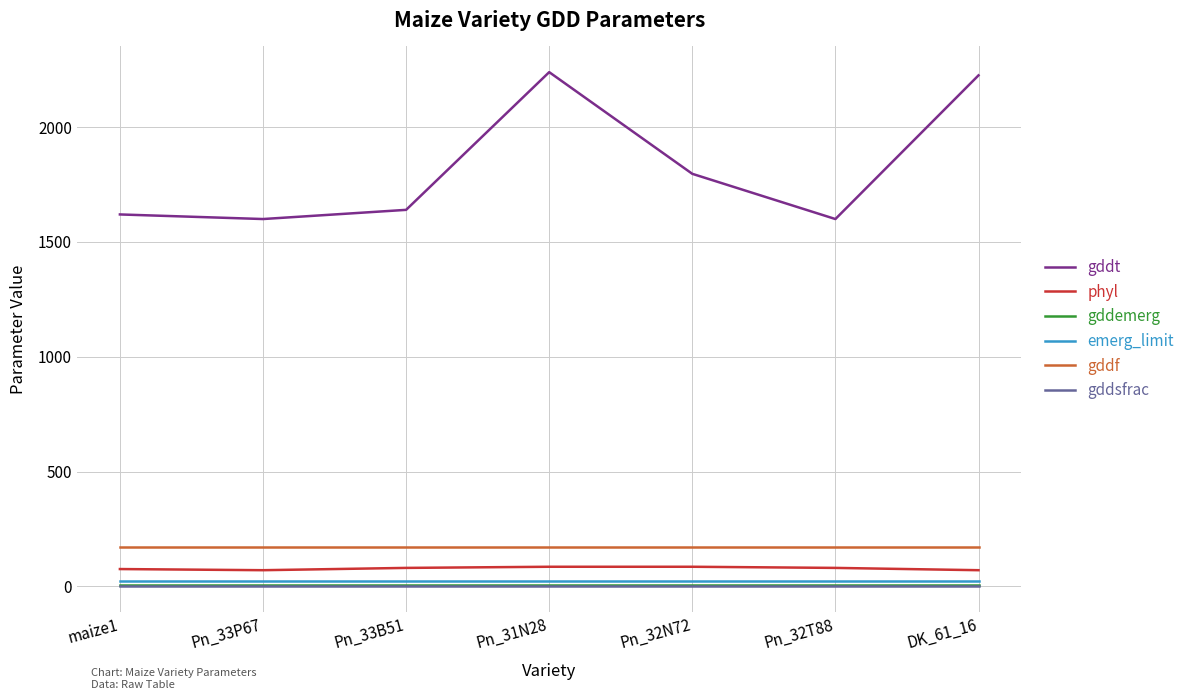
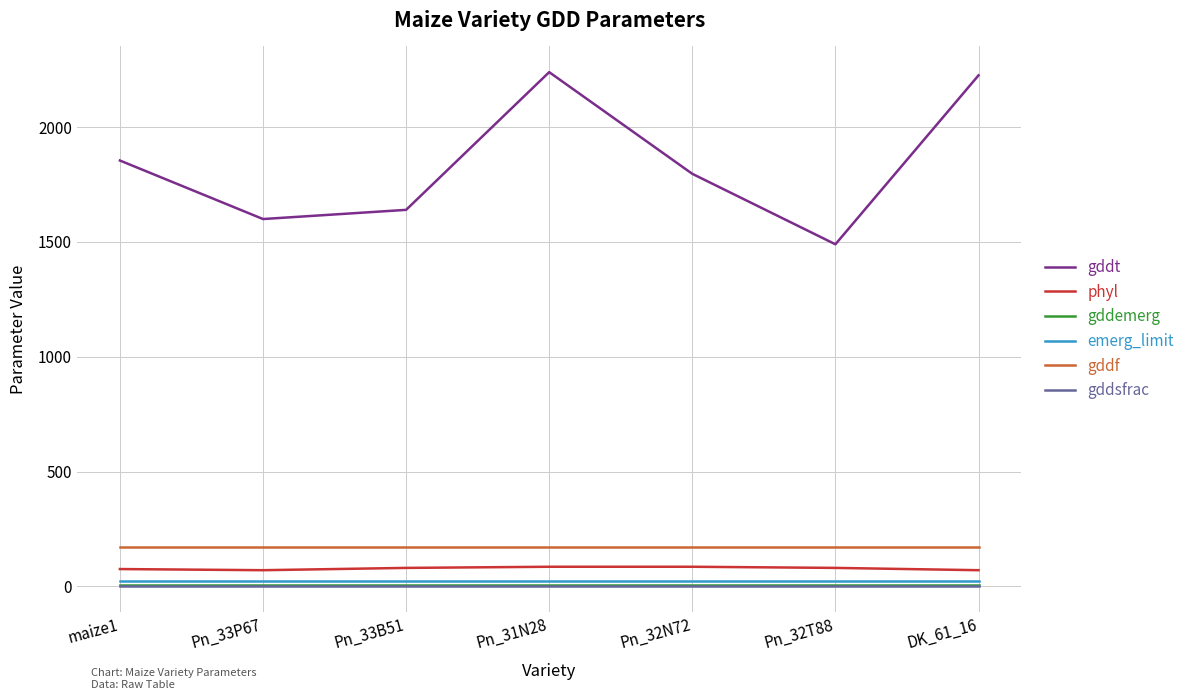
gddt, maize1: 1620 -> 1860
gddt, Pn_32T88: 1600 -> 1490
